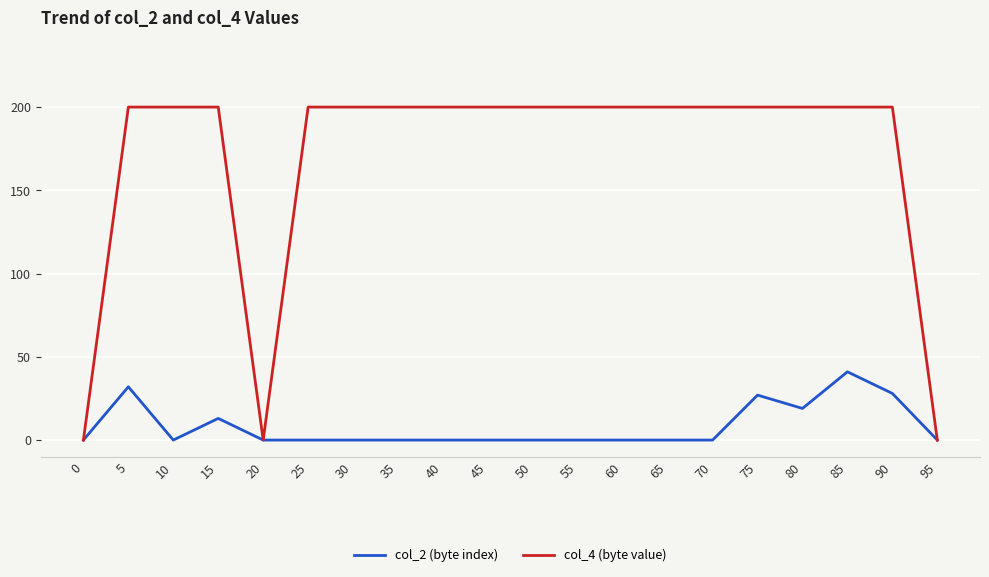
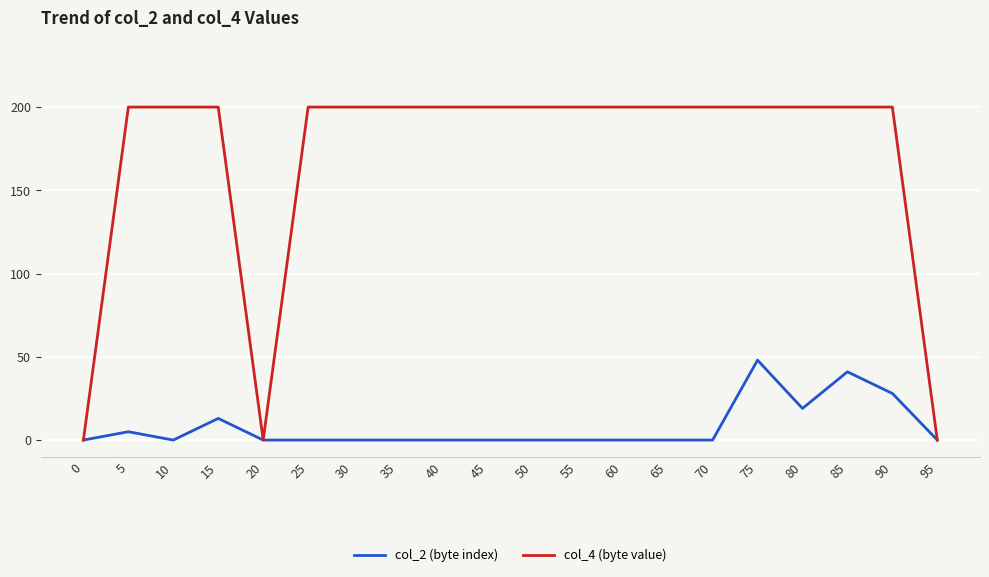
col_2 (byte index), 5: 32 -> 5
col_2 (byte index), 75: 27 -> 48
